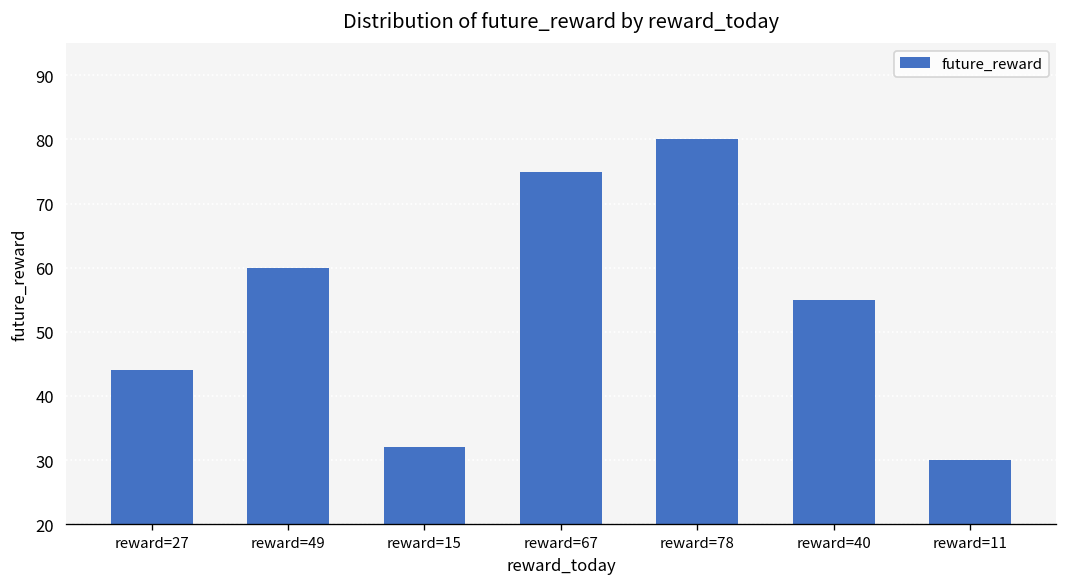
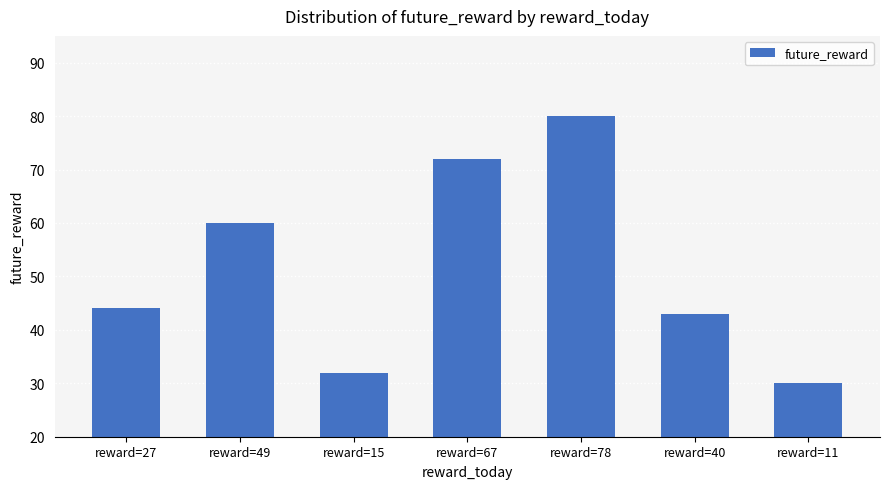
reward=67: 75 -> 72
reward=40: 55 -> 43
